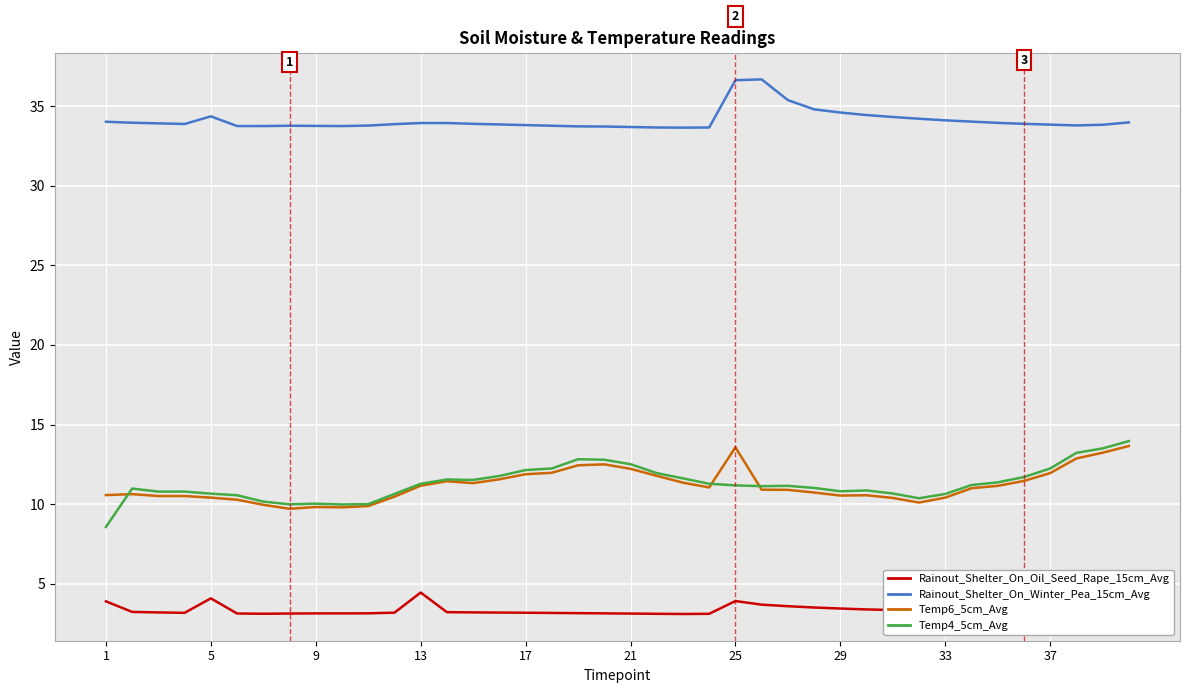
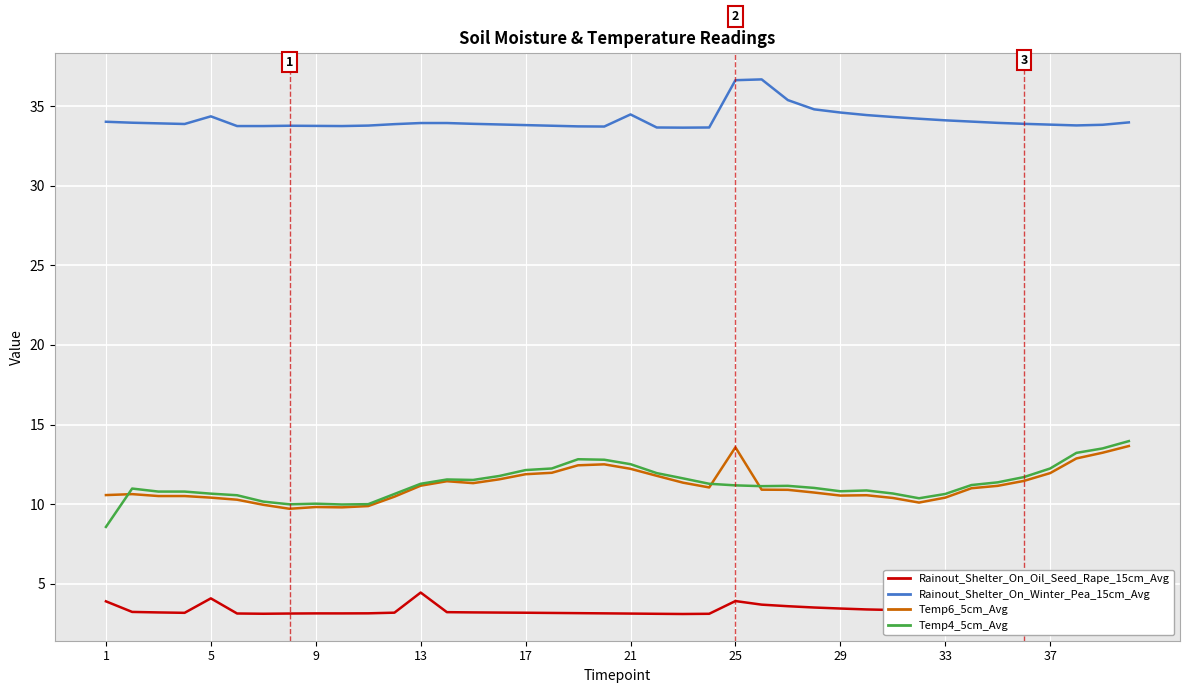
Rainout_Shelter_On_Winter_Pea_15cm_Avg, 21: 33.7 -> 34.5
